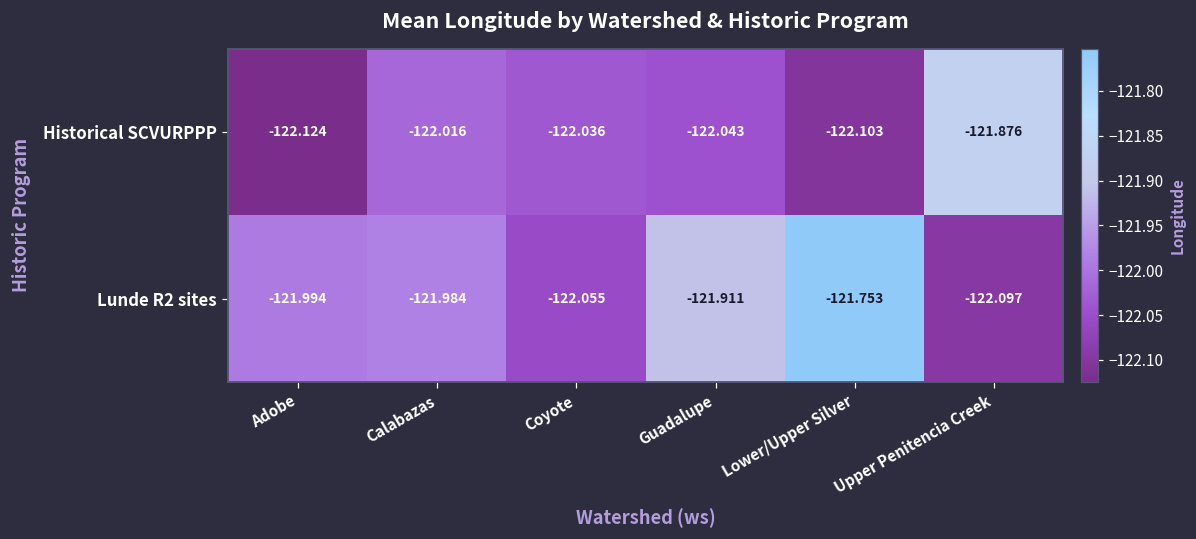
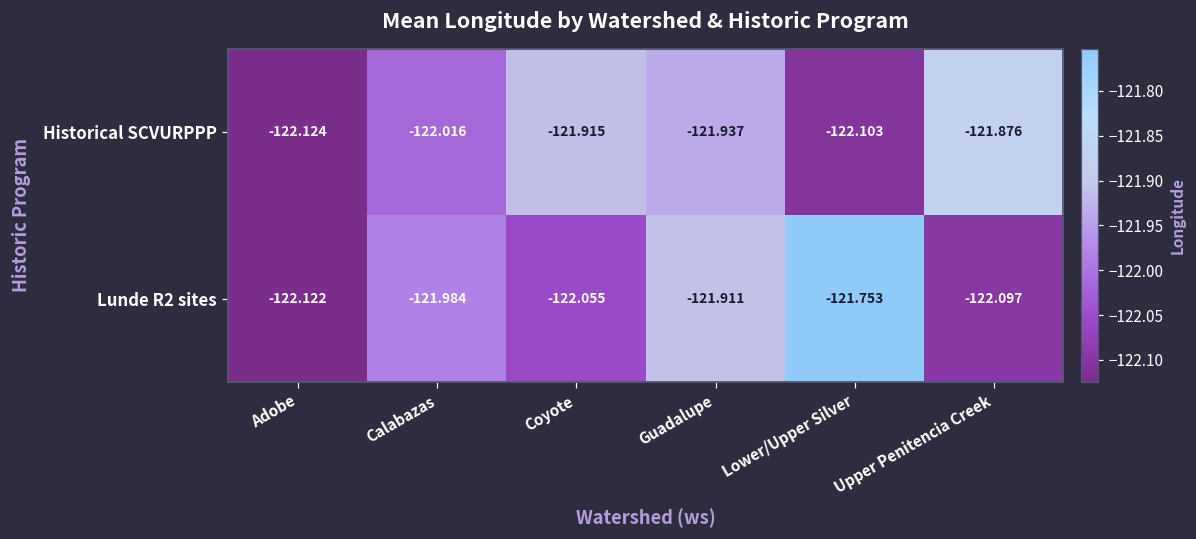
Historical SCVURPPP, Coyote: -122.036 -> -121.915
Historical SCVURPPP, Guadalupe: -122.043 -> -121.937
Lunde R2 sites, Adobe: -121.994 -> -122.122
